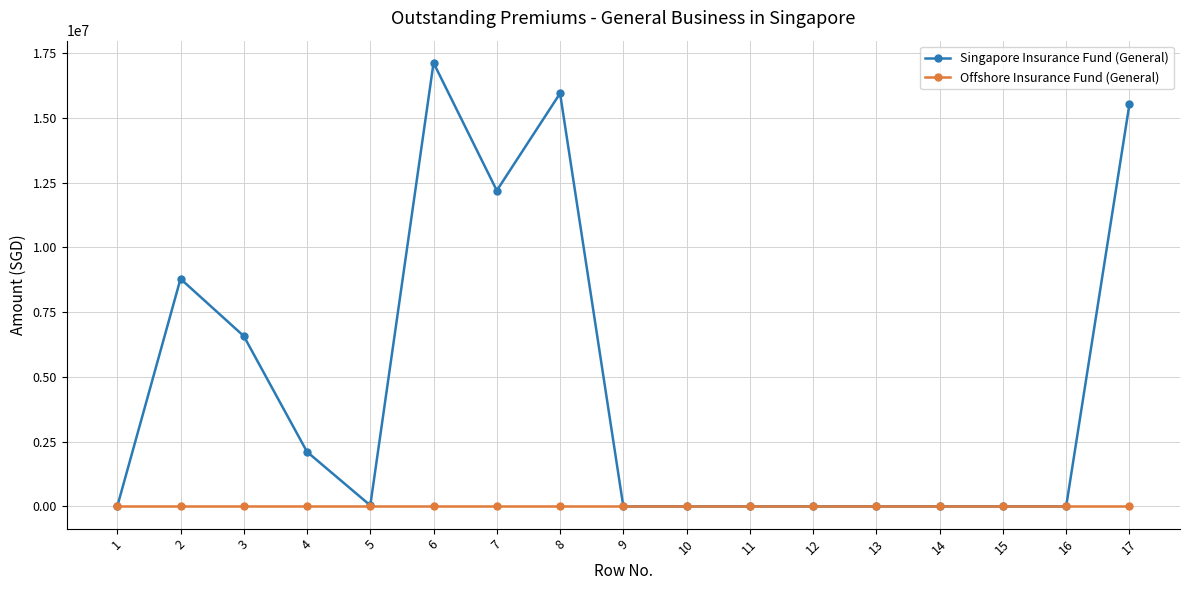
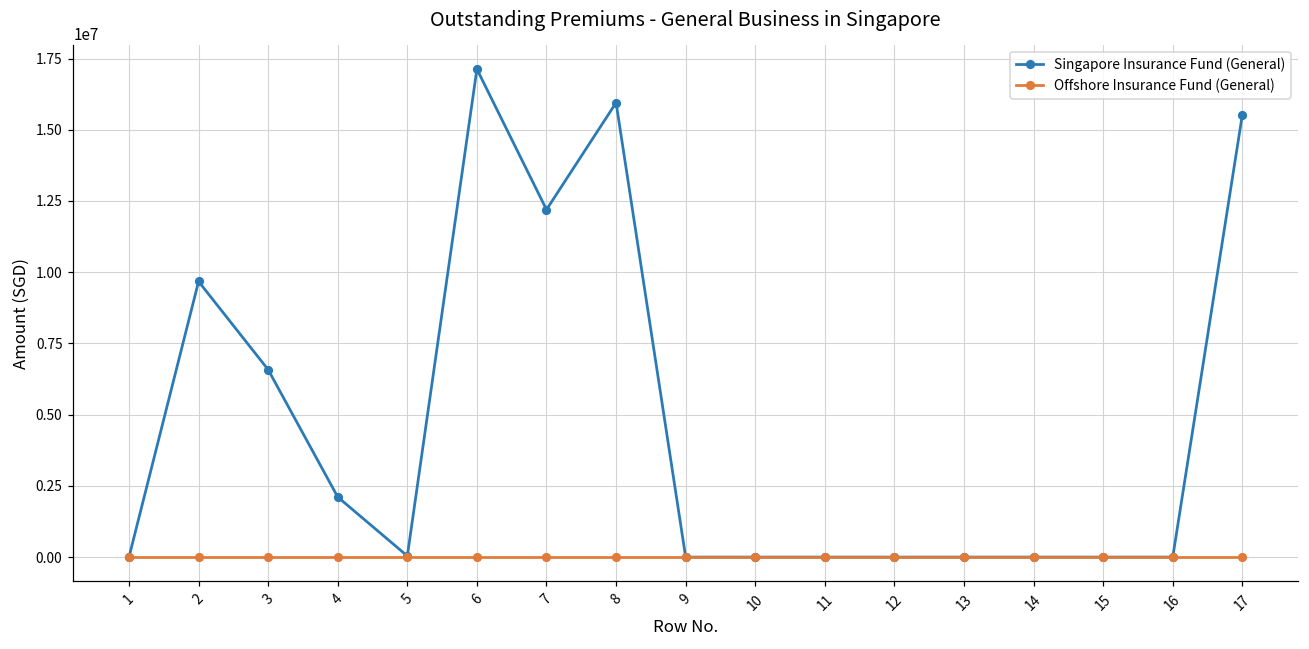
Singapore Insurance Fund (General), 2: 8800000 -> 9700000
